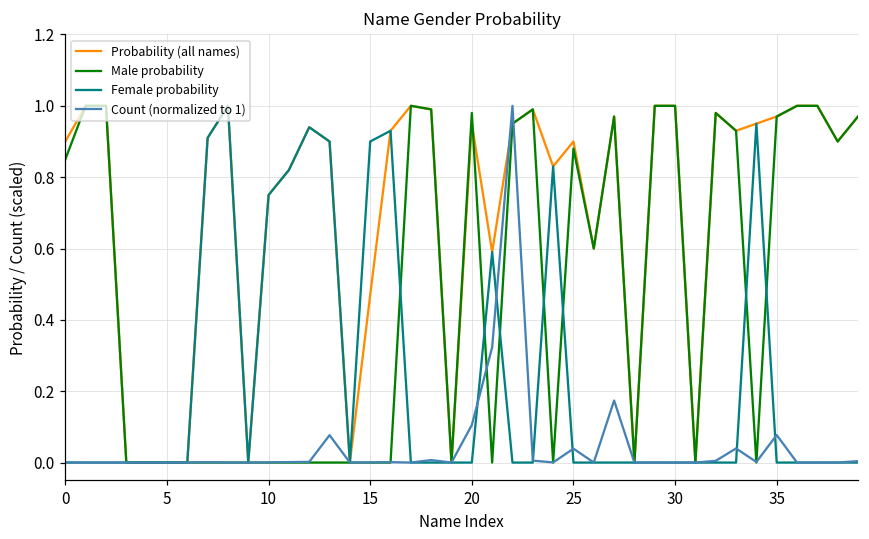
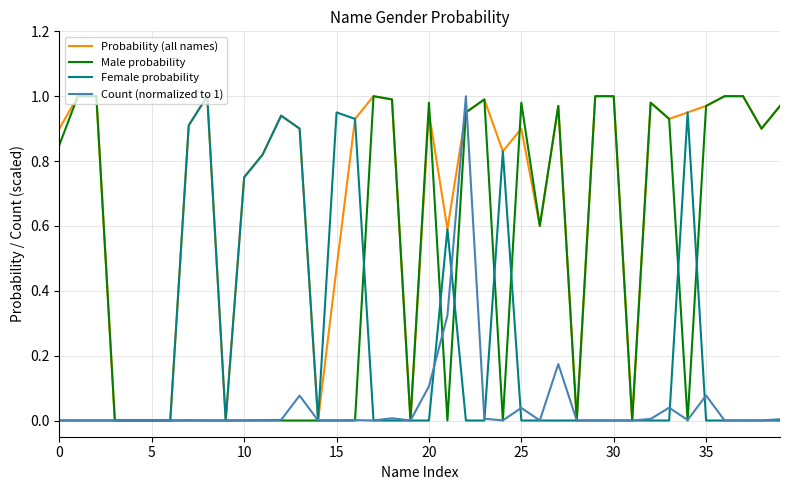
Female probability, 15: 0.90 -> 0.95
Male probability, 25: 0.88 -> 0.98
